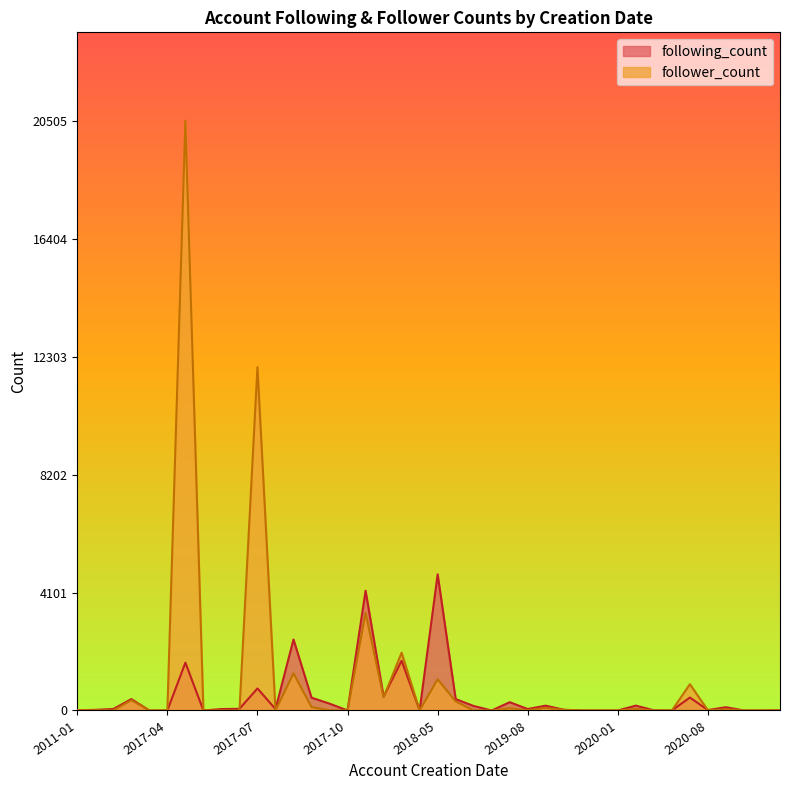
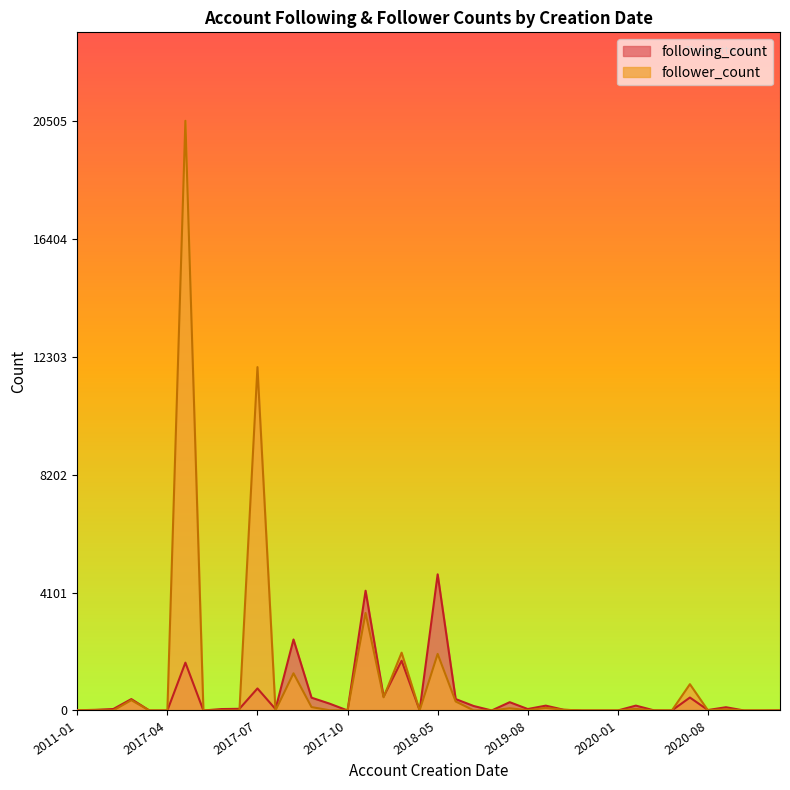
follower_count, 2018-05: 1100 -> 2000
